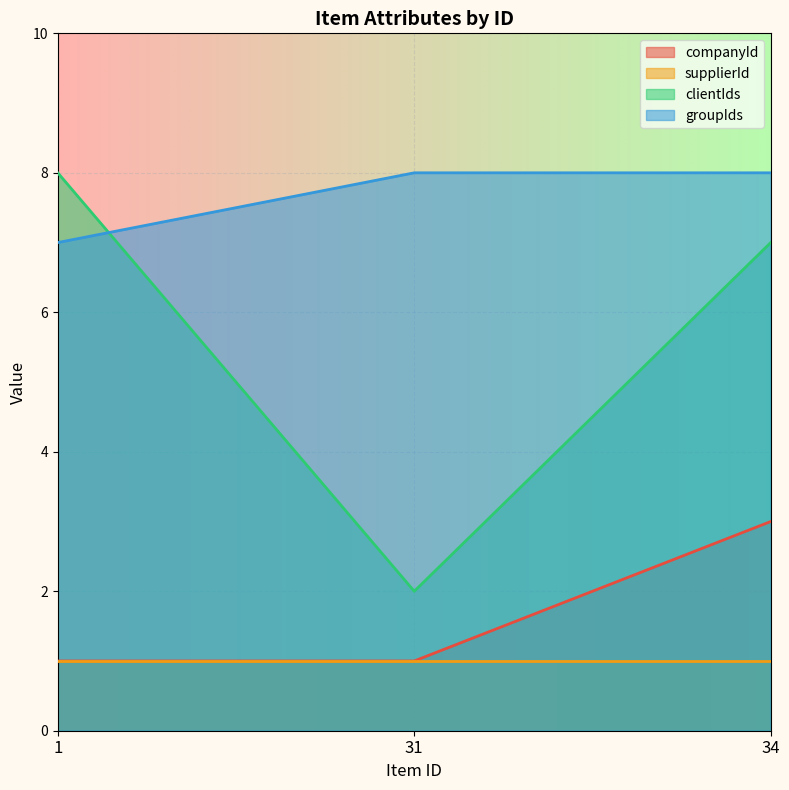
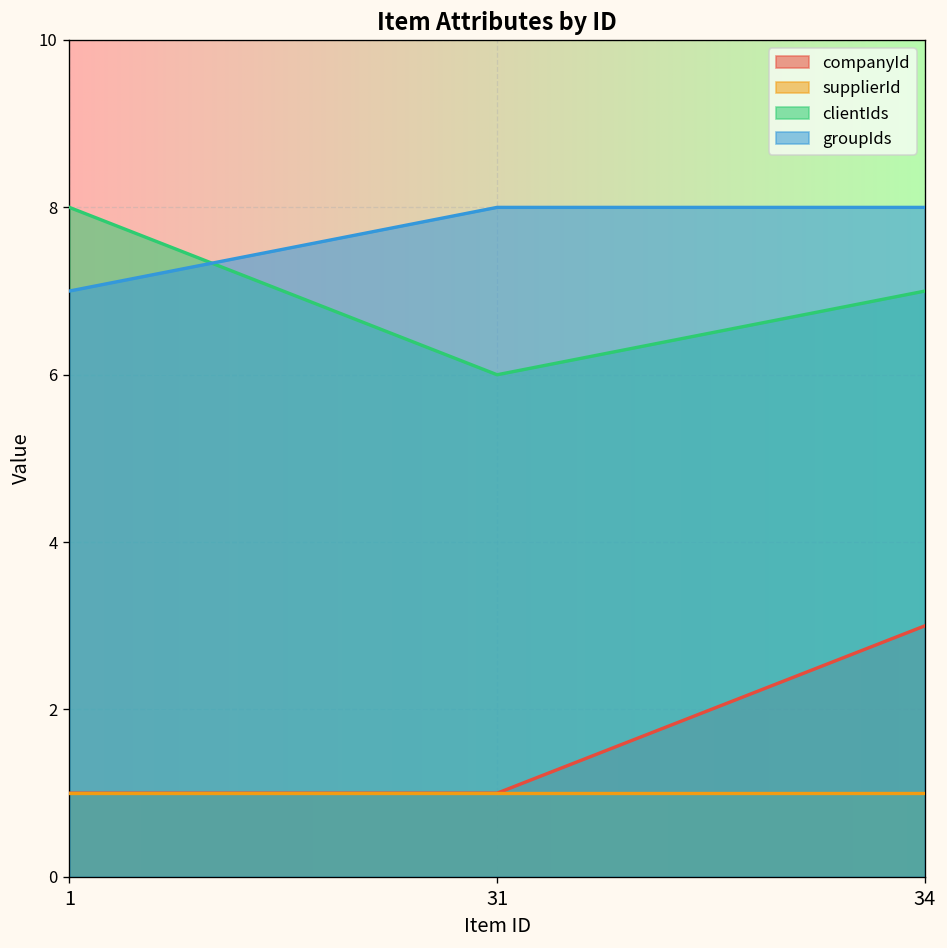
clientIds, 31: 2 -> 6
